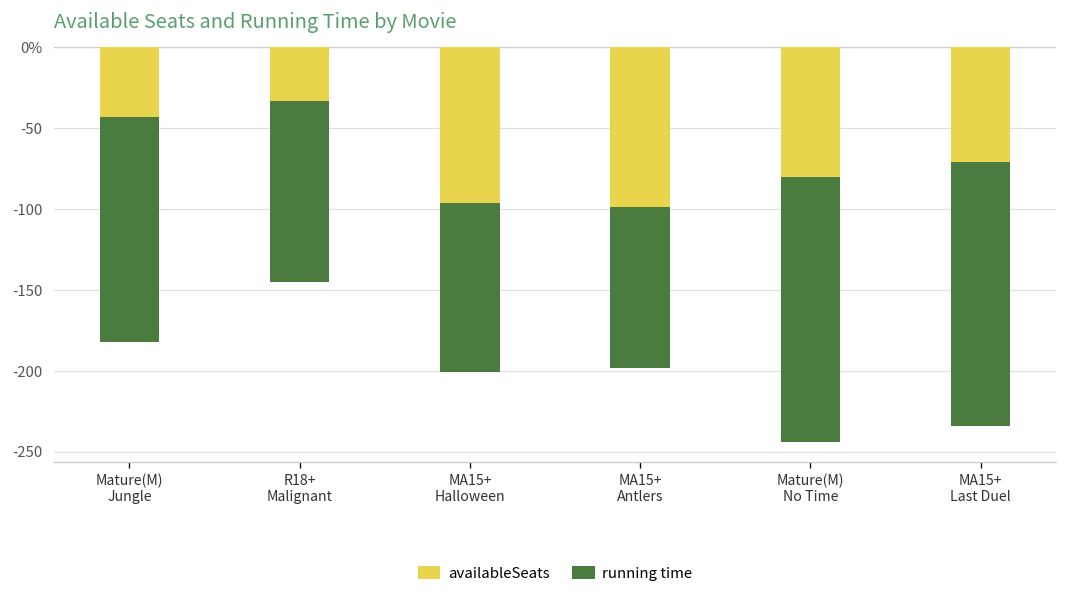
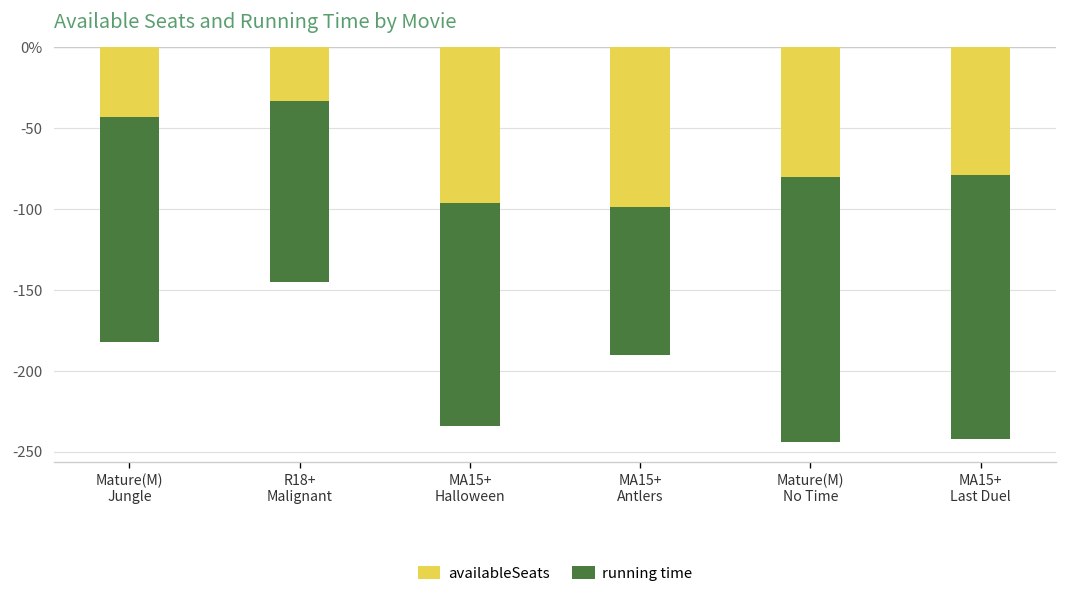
running time, MA15+ Halloween: -105 -> -138
running time, MA15+ Antlers: -99 -> -91
availableSeats, MA15+ Last Duel: -71 -> -79
